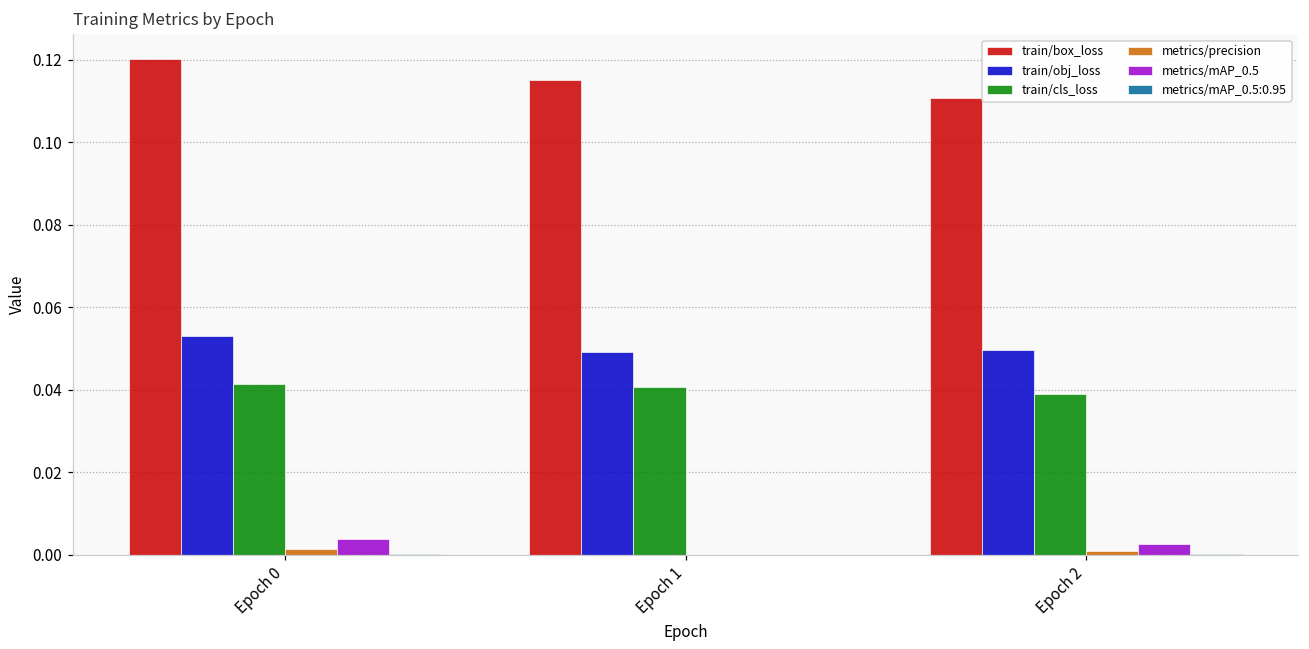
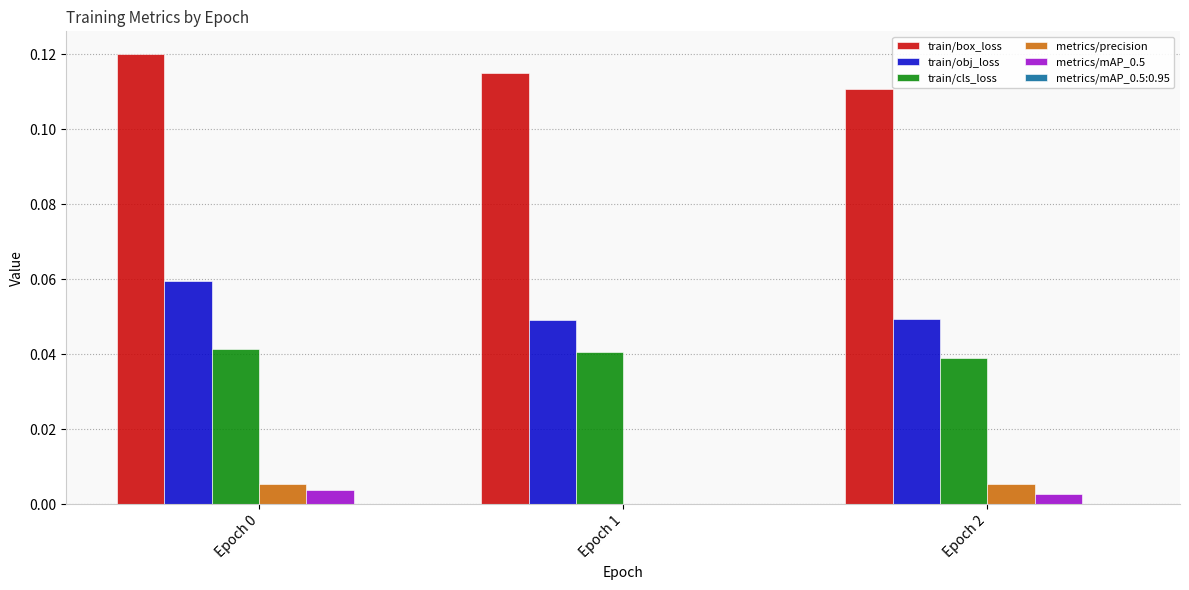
train/obj_loss, Epoch 0: 0.053 -> 0.060
metrics/precision, Epoch 0: 0.001 -> 0.005
metrics/precision, Epoch 2: 0.001 -> 0.005
